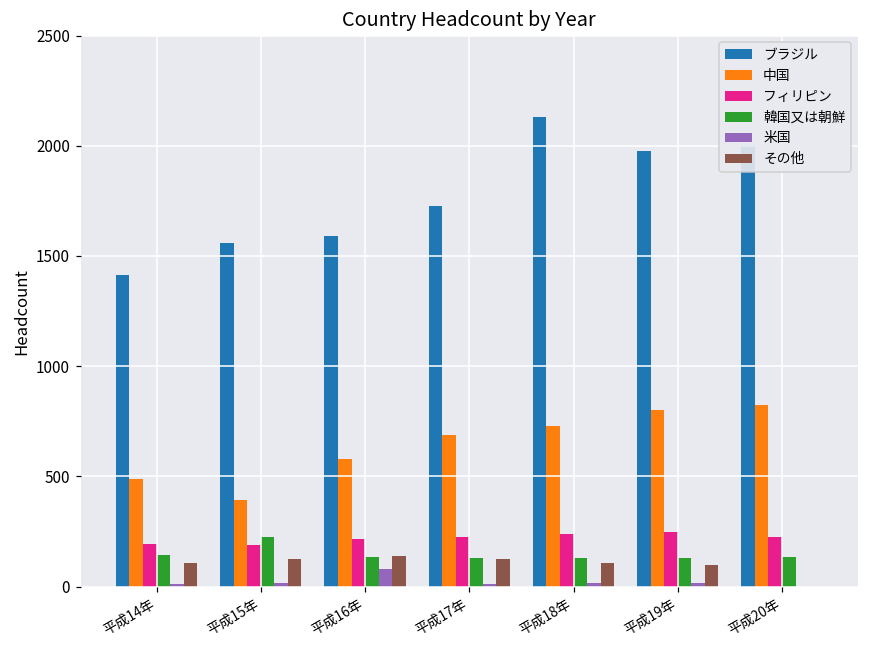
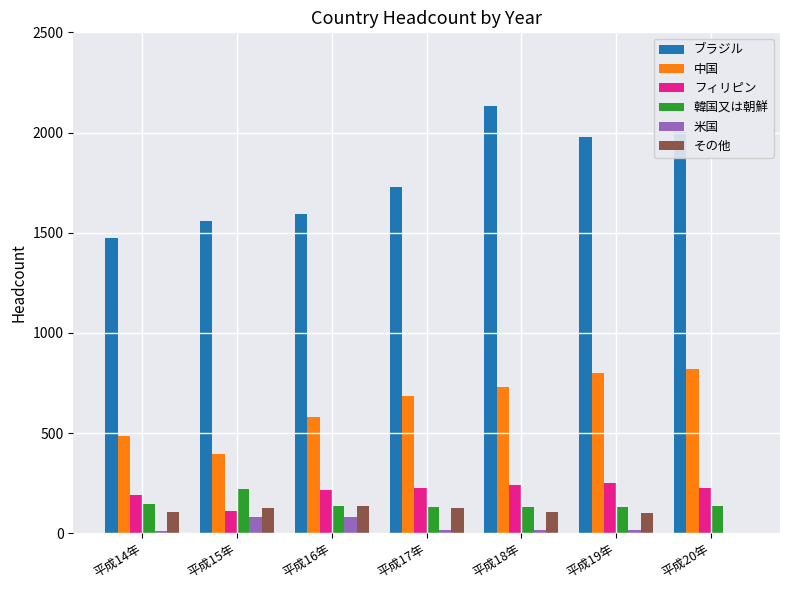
ブラジル, 平成14年: 1420 -> 1480
フィリピン, 平成15年: 190 -> 110
米国, 平成15年: 20 -> 80
